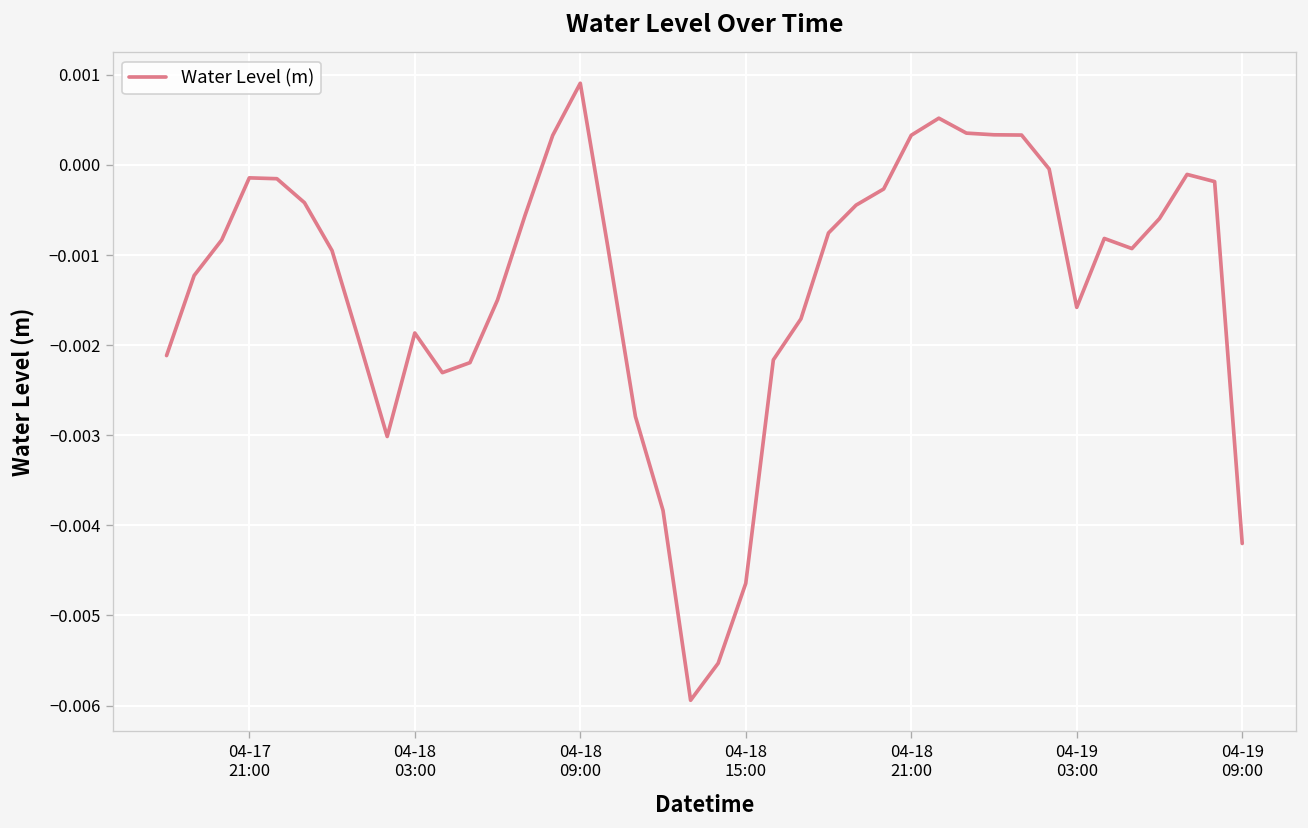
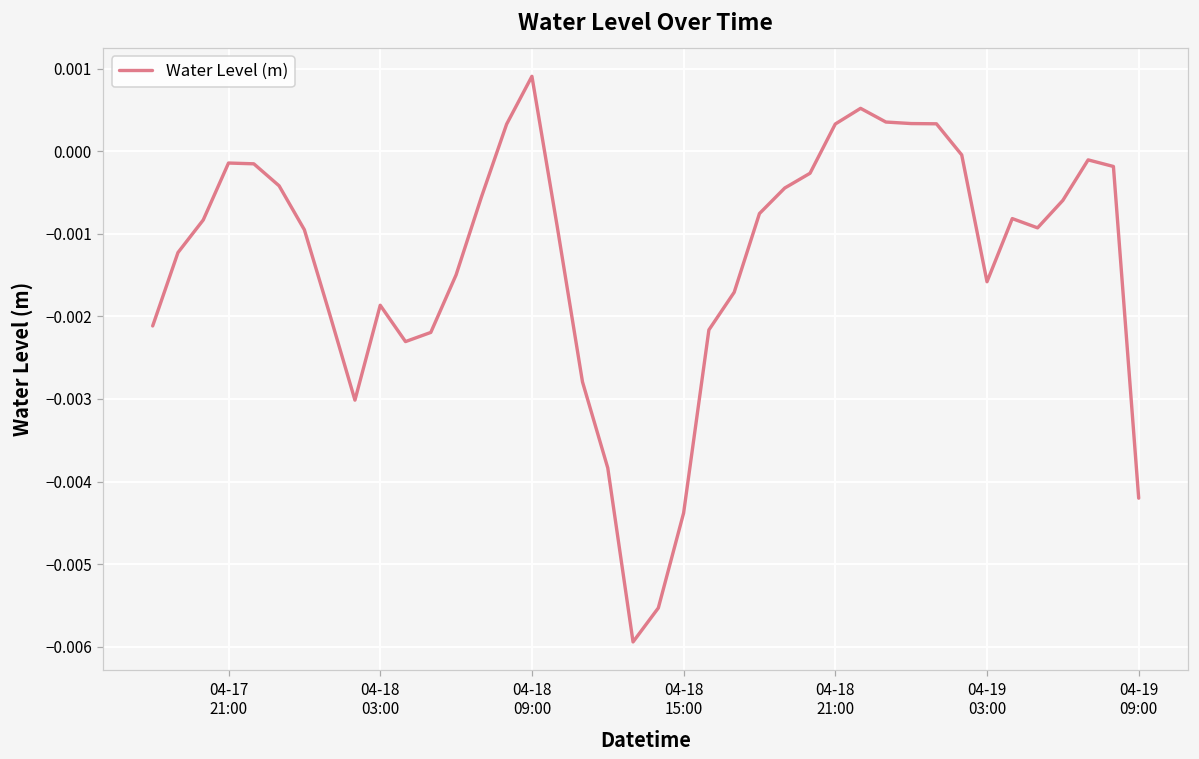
04-18 15:00: -0.0046 -> -0.0044
